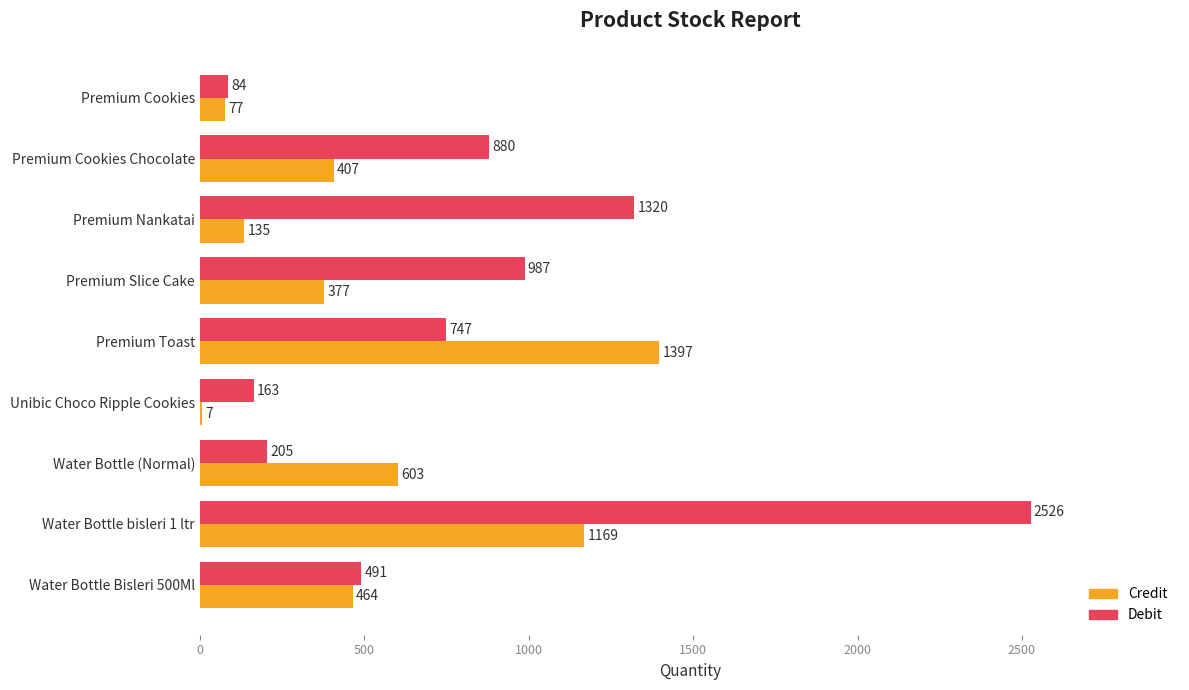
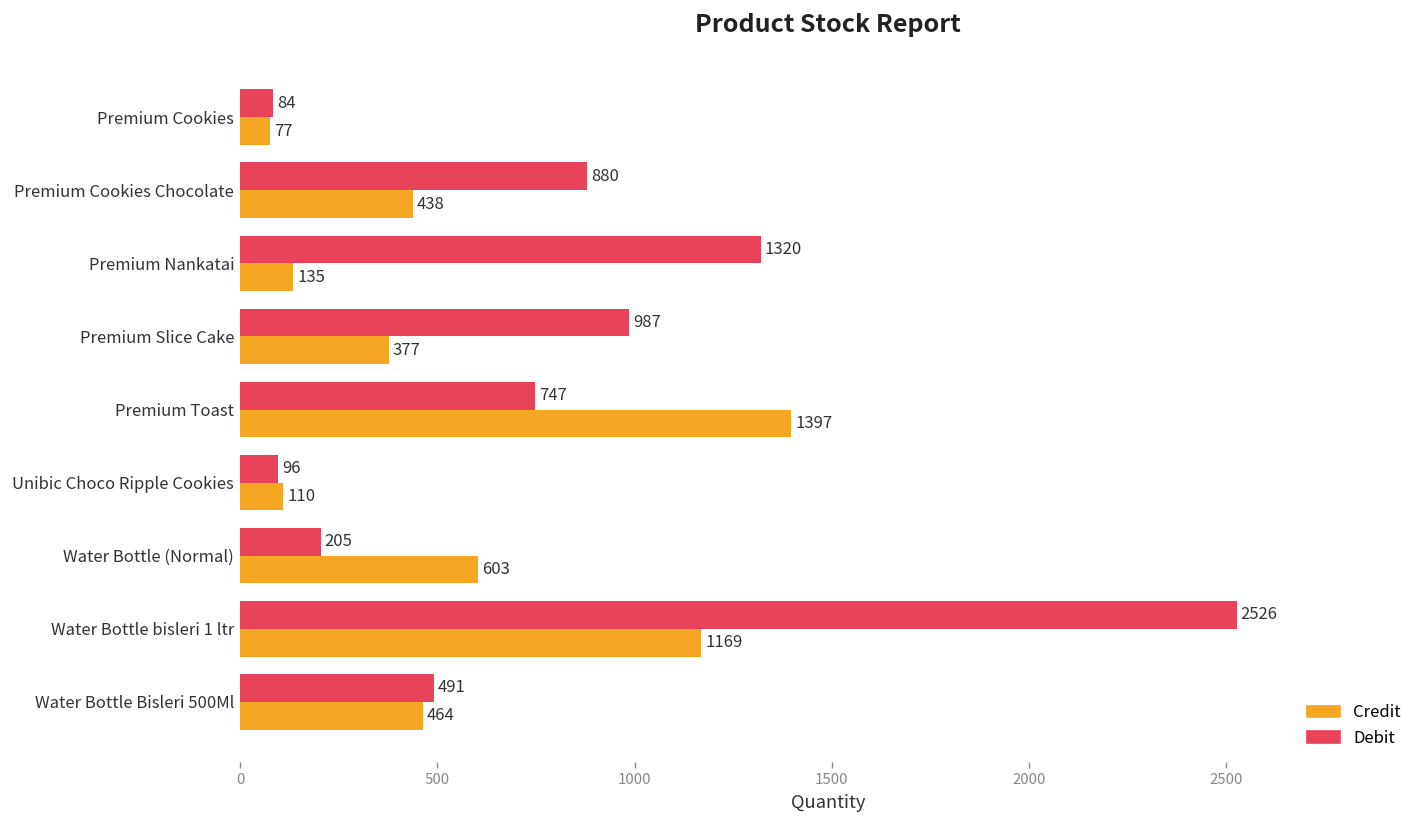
Credit, Premium Cookies Chocolate: 407 -> 438
Debit, Unibic Choco Ripple Cookies: 163 -> 96
Credit, Unibic Choco Ripple Cookies: 7 -> 110
